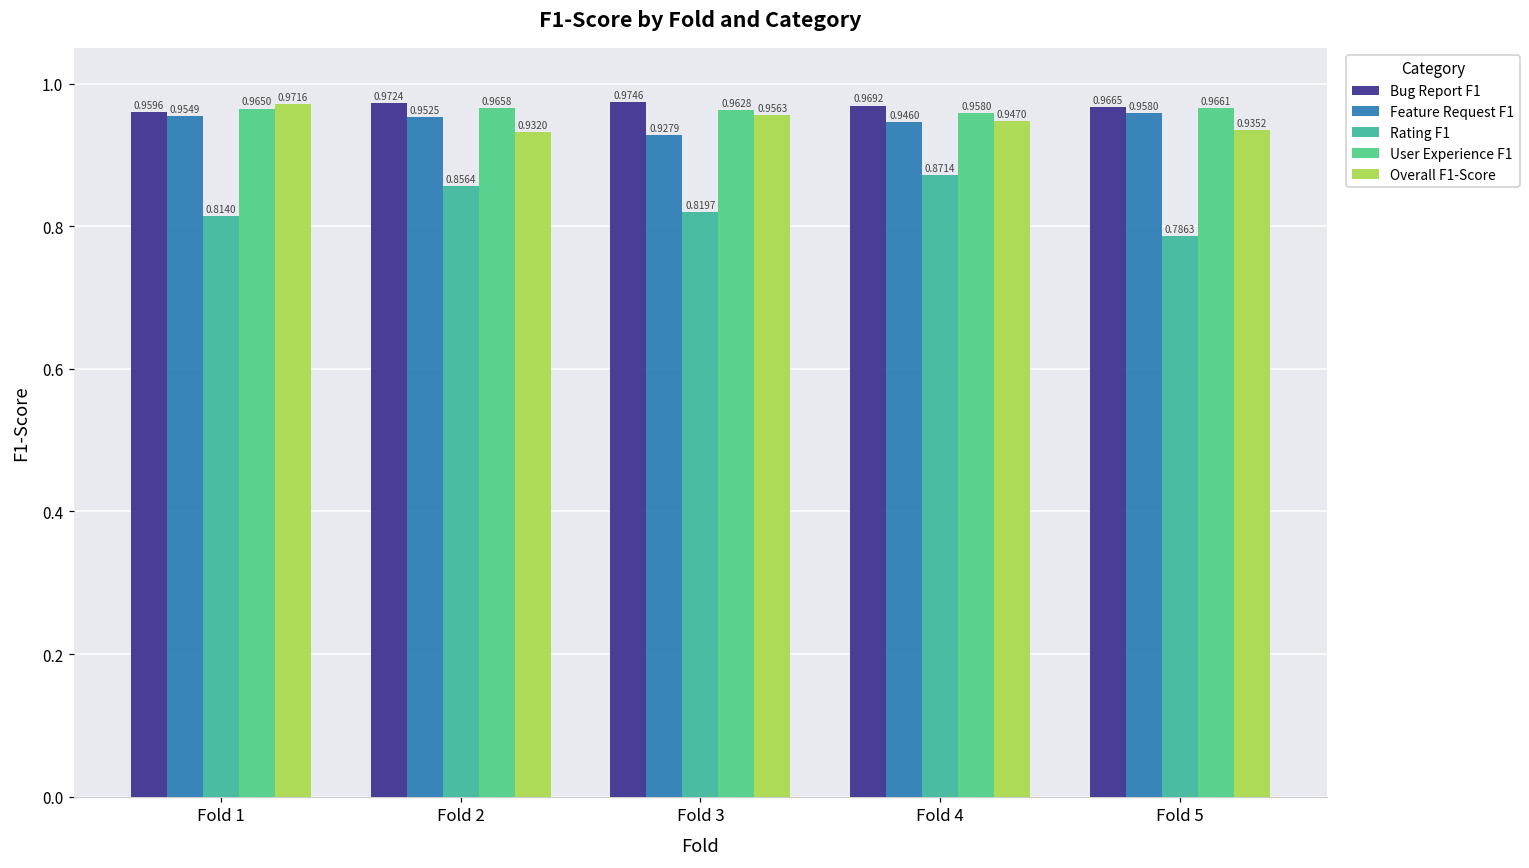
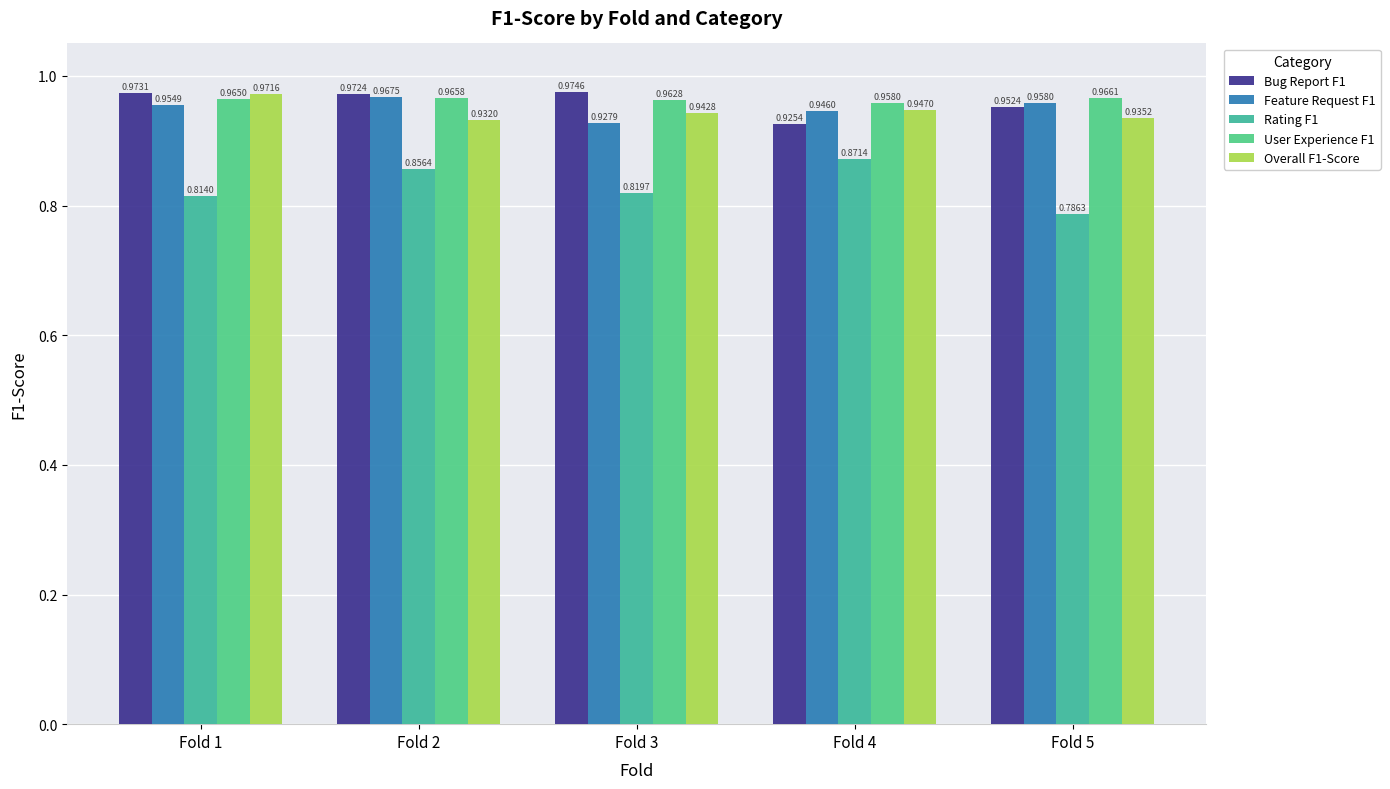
Bug Report F1, Fold 1: 0.9596 -> 0.9731
Feature Request F1, Fold 2: 0.9525 -> 0.9675
Overall F1-Score, Fold 3: 0.9563 -> 0.9428
Bug Report F1, Fold 4: 0.9692 -> 0.9254
Bug Report F1, Fold 5: 0.9665 -> 0.9524
